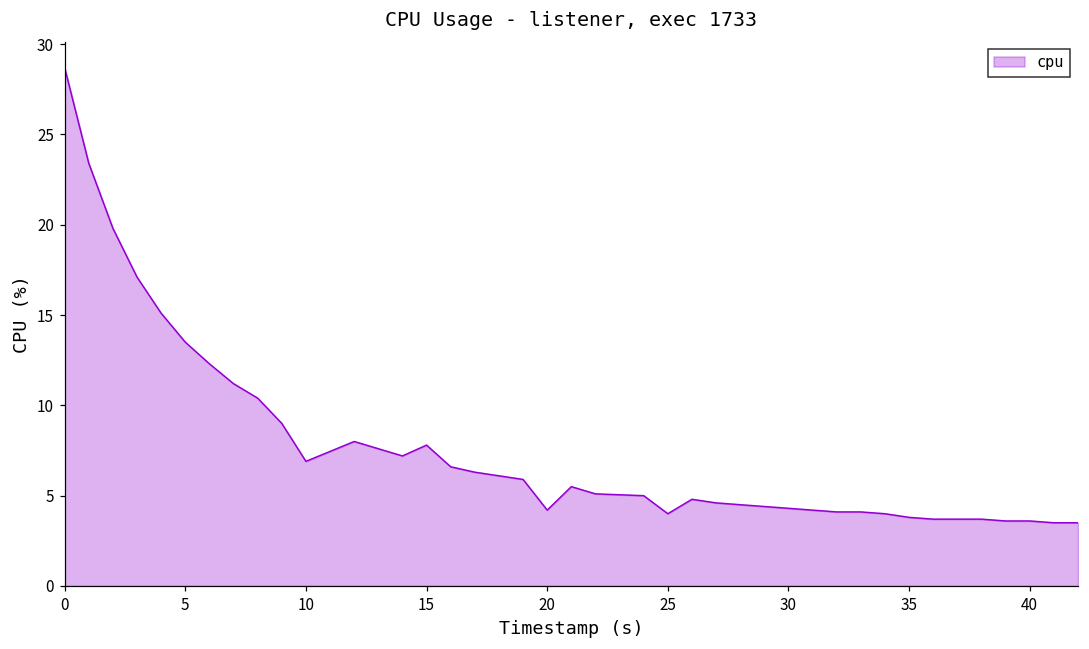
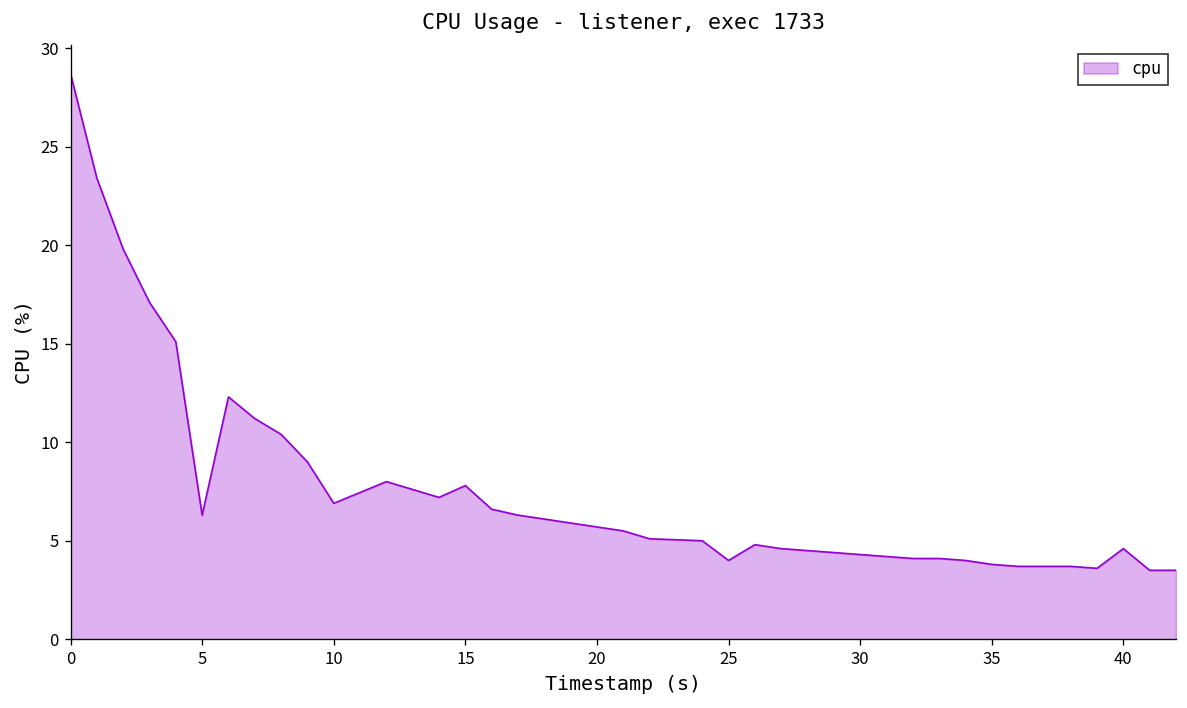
5: 13.5 -> 6.3
20: 4.2 -> 5.7
40: 3.6 -> 4.6
